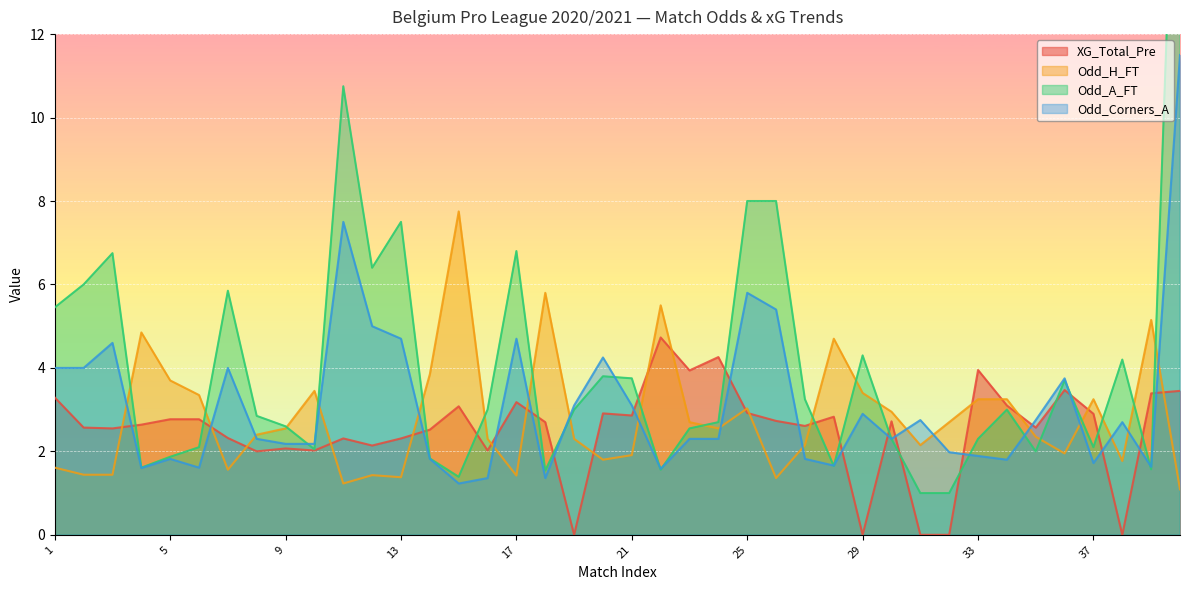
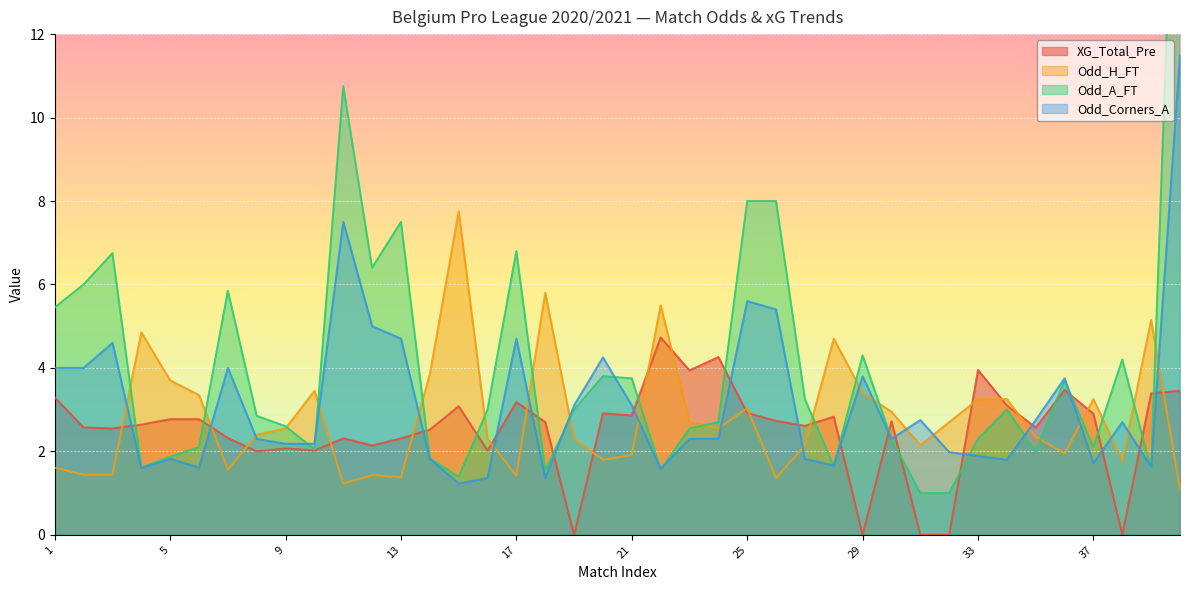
Odd_Corners_A, 25: 5.8 -> 5.6
Odd_Corners_A, 29: 2.9 -> 3.8
